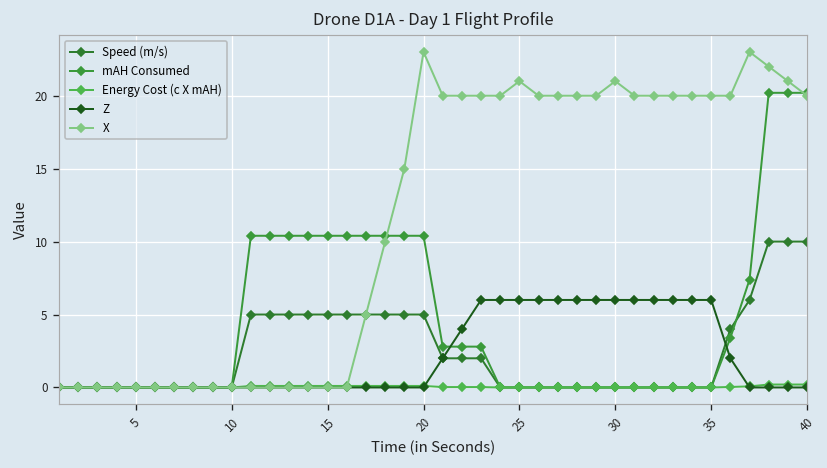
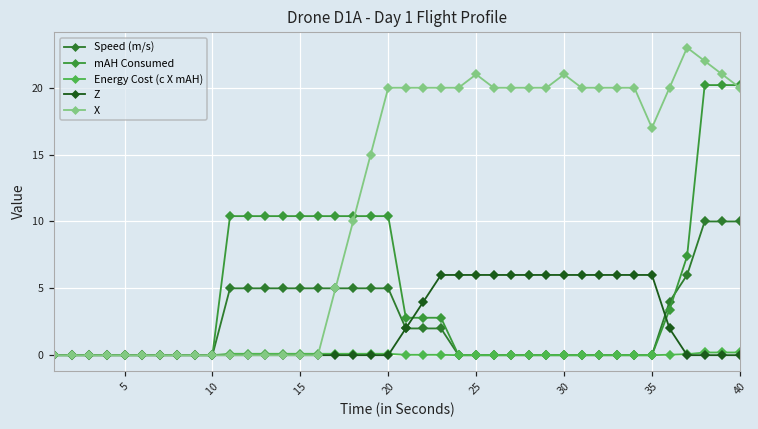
X, 20: 23 -> 20
X, 35: 20 -> 17
